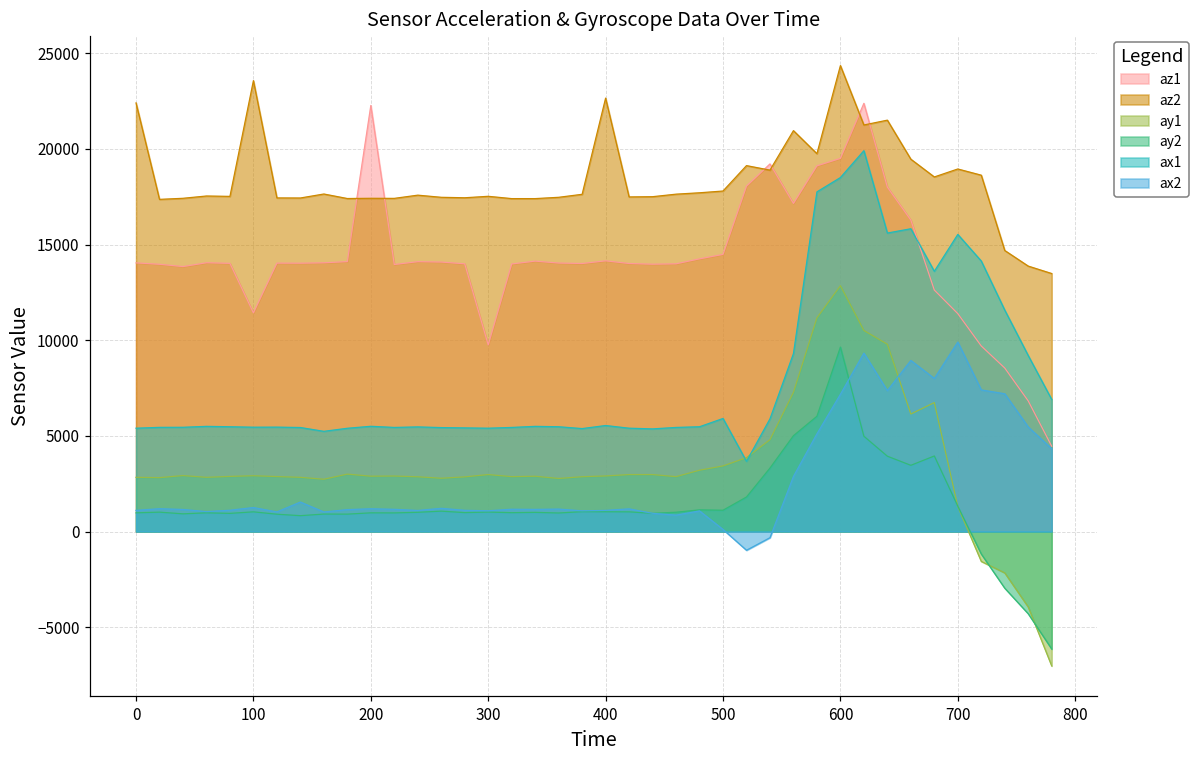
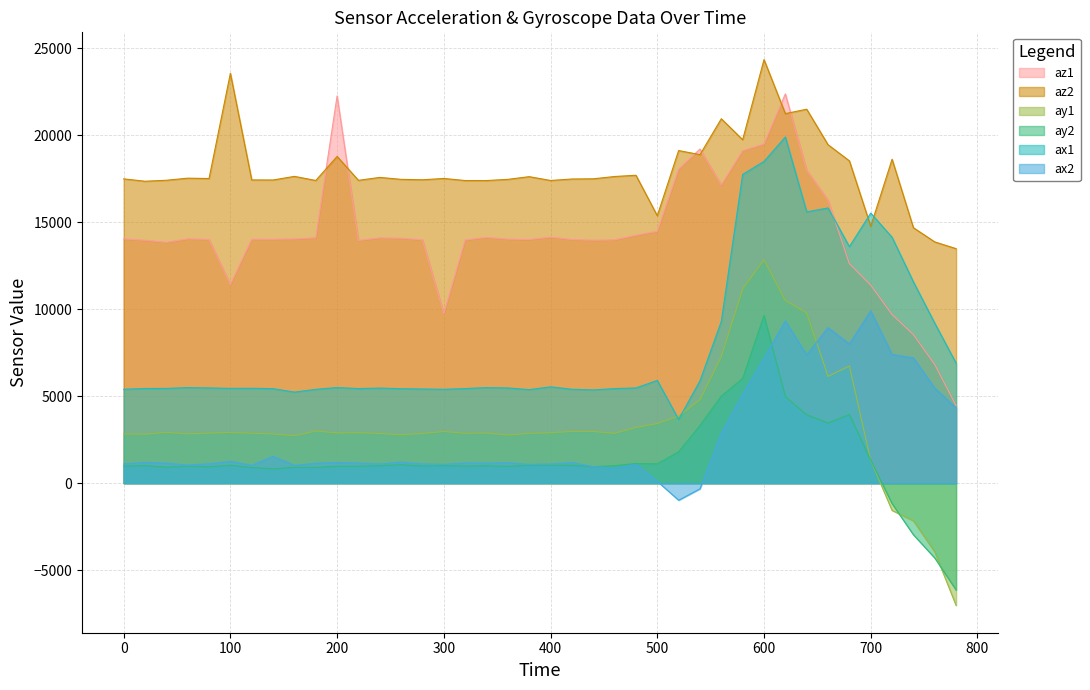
az2, 0: 22400 -> 17500
az2, 200: 17400 -> 18800
az2, 400: 22700 -> 17400
az2, 500: 17800 -> 15400
az2, 700: 18900 -> 14800
